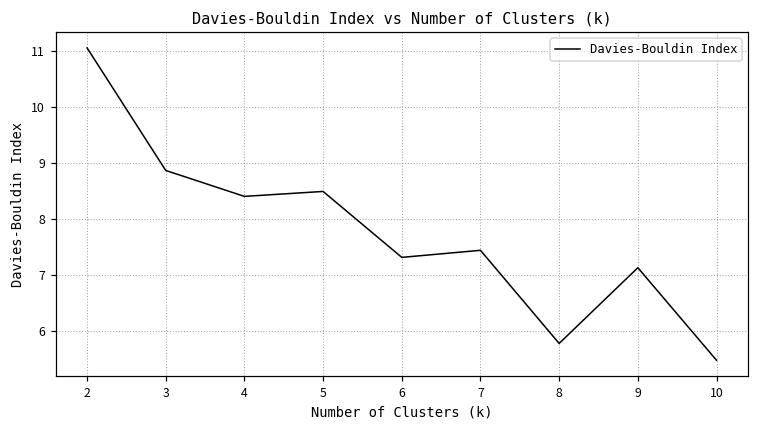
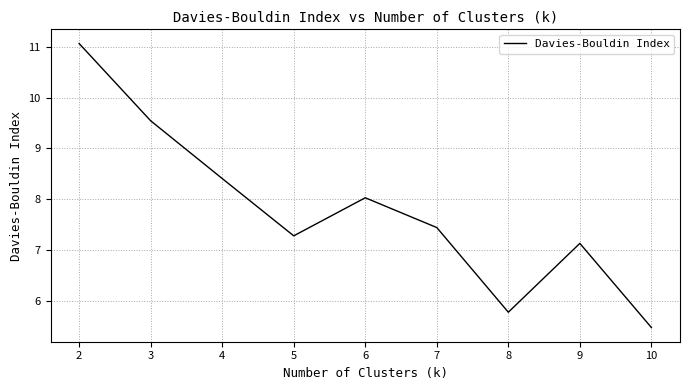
3: 8.9 -> 9.5
5: 8.5 -> 7.3
6: 7.3 -> 8.0
